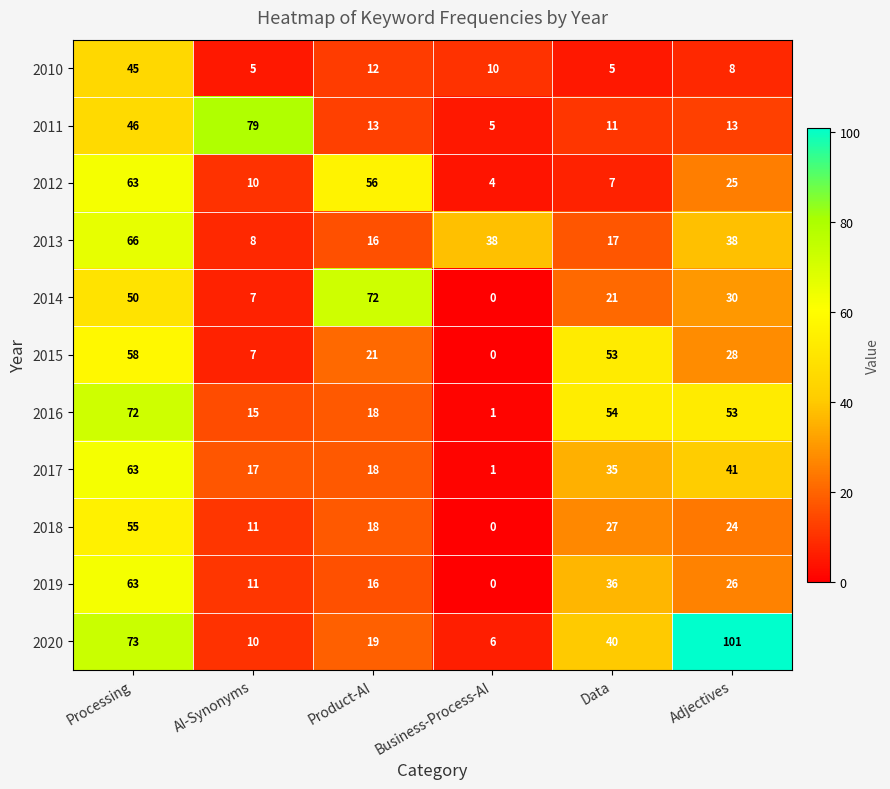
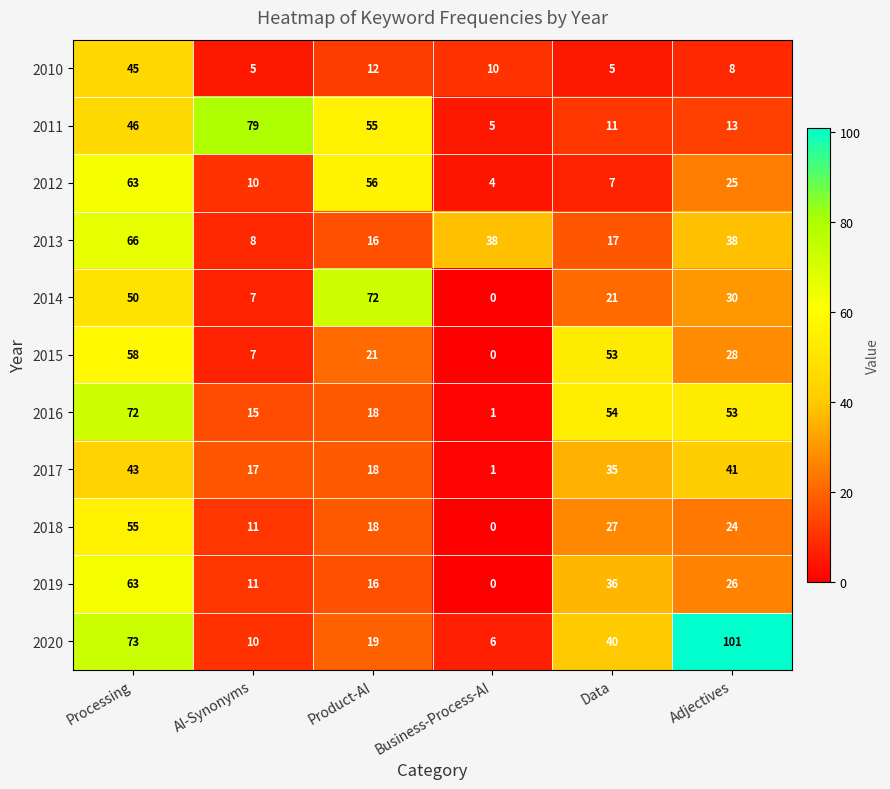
2011, Product-AI: 13 -> 55
2017, Processing: 63 -> 43
